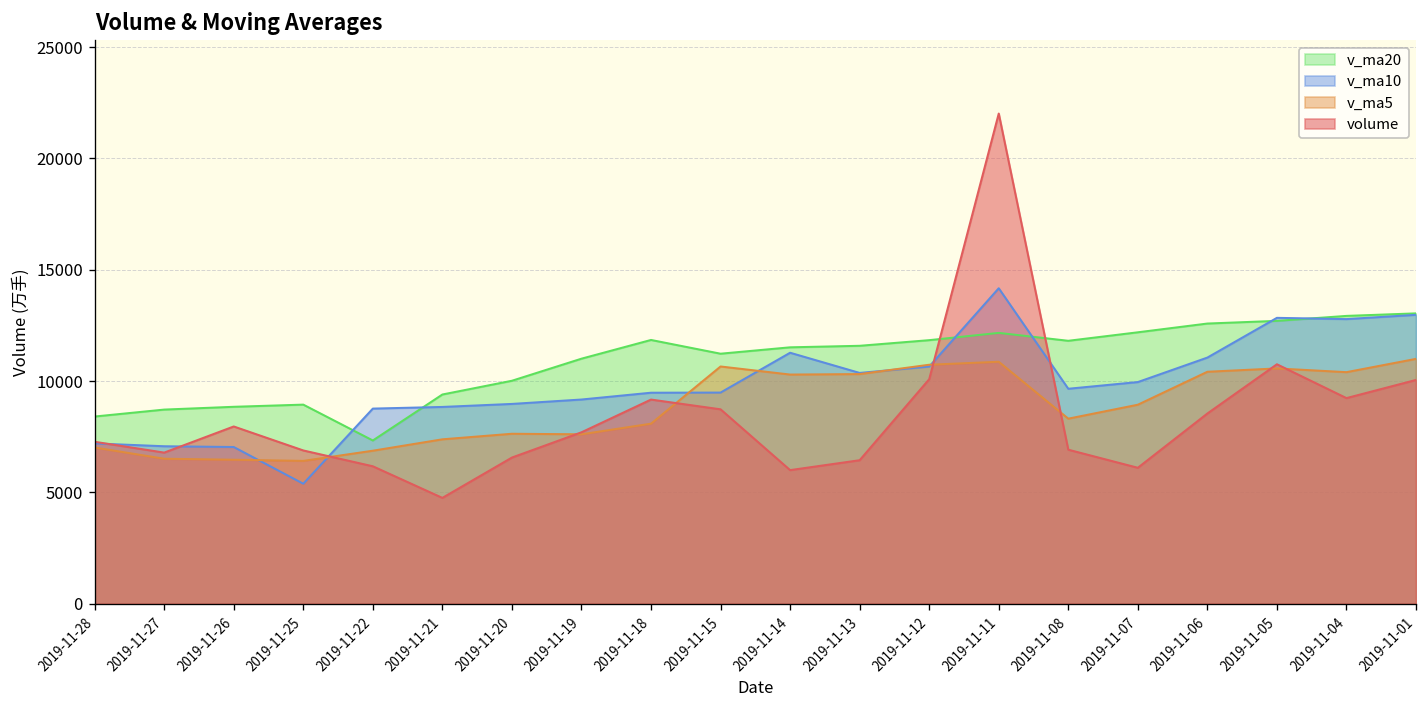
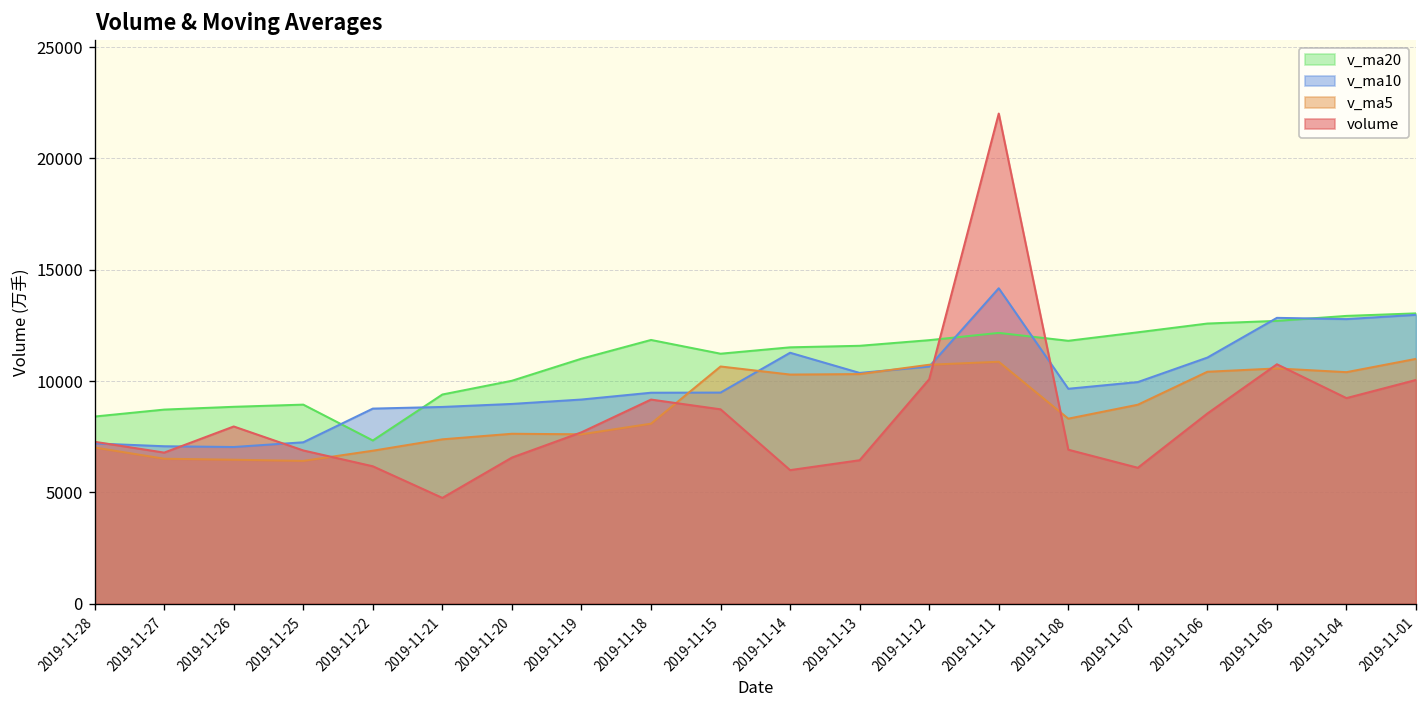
v_ma10, 2019-11-25: 5400 -> 7300
